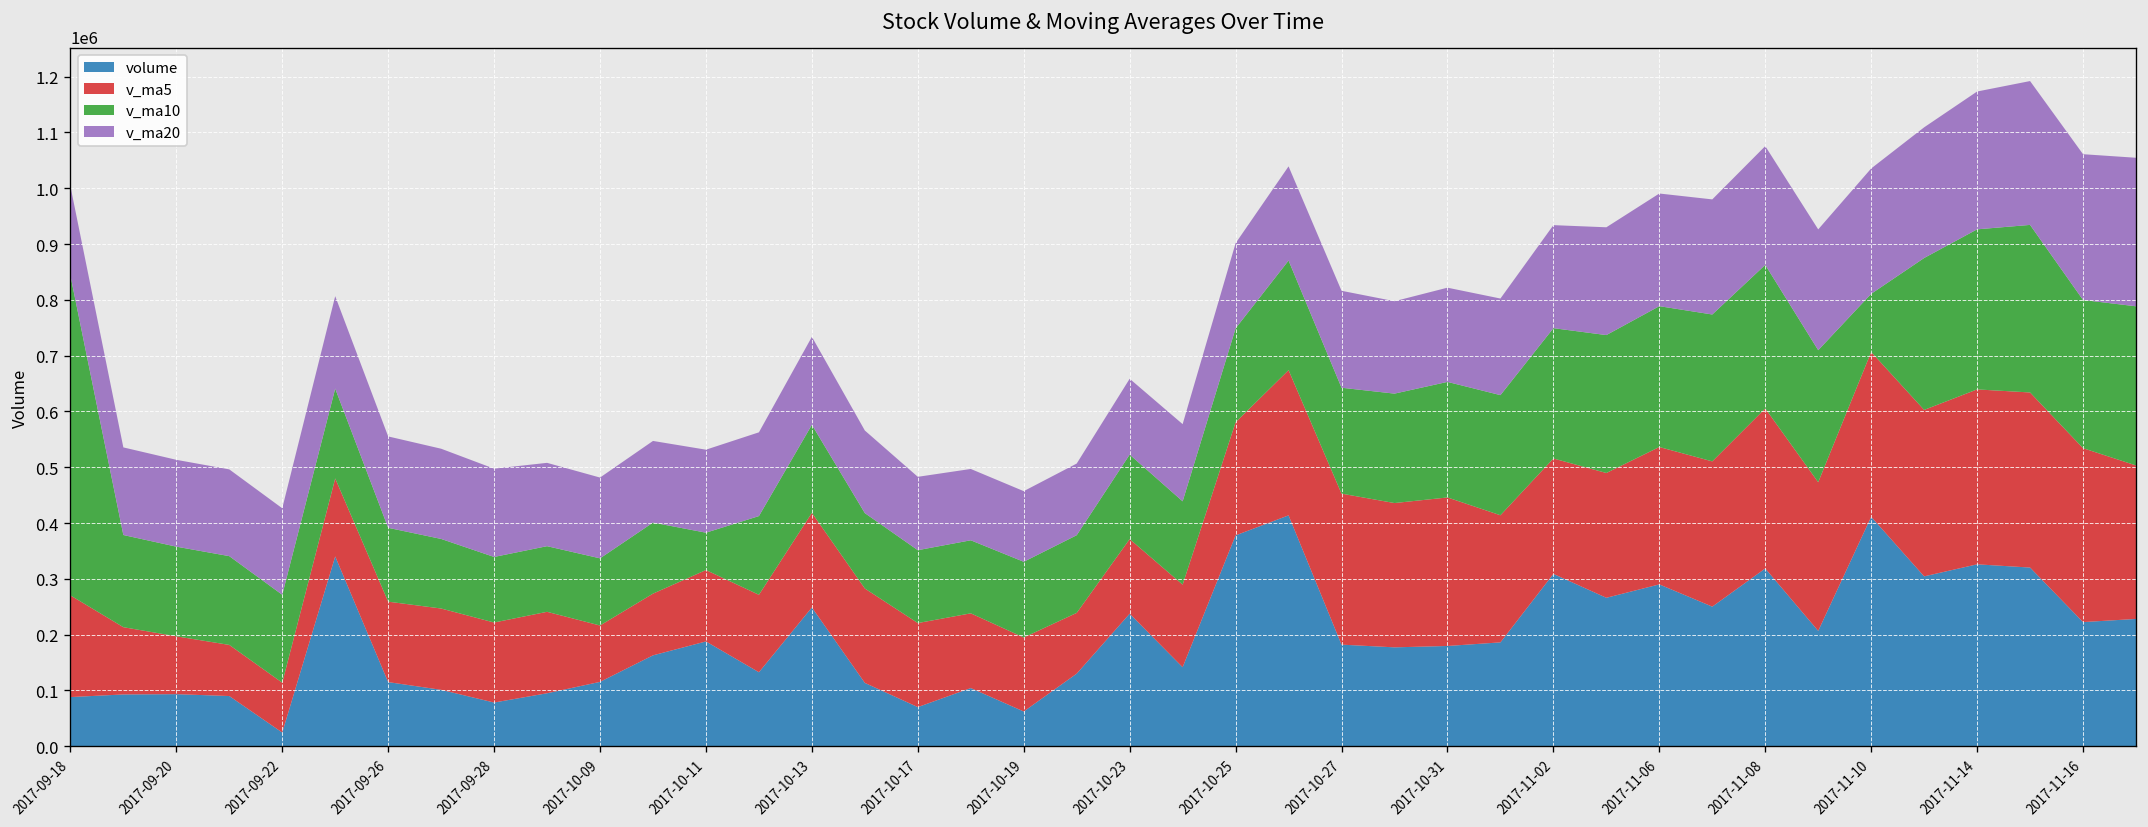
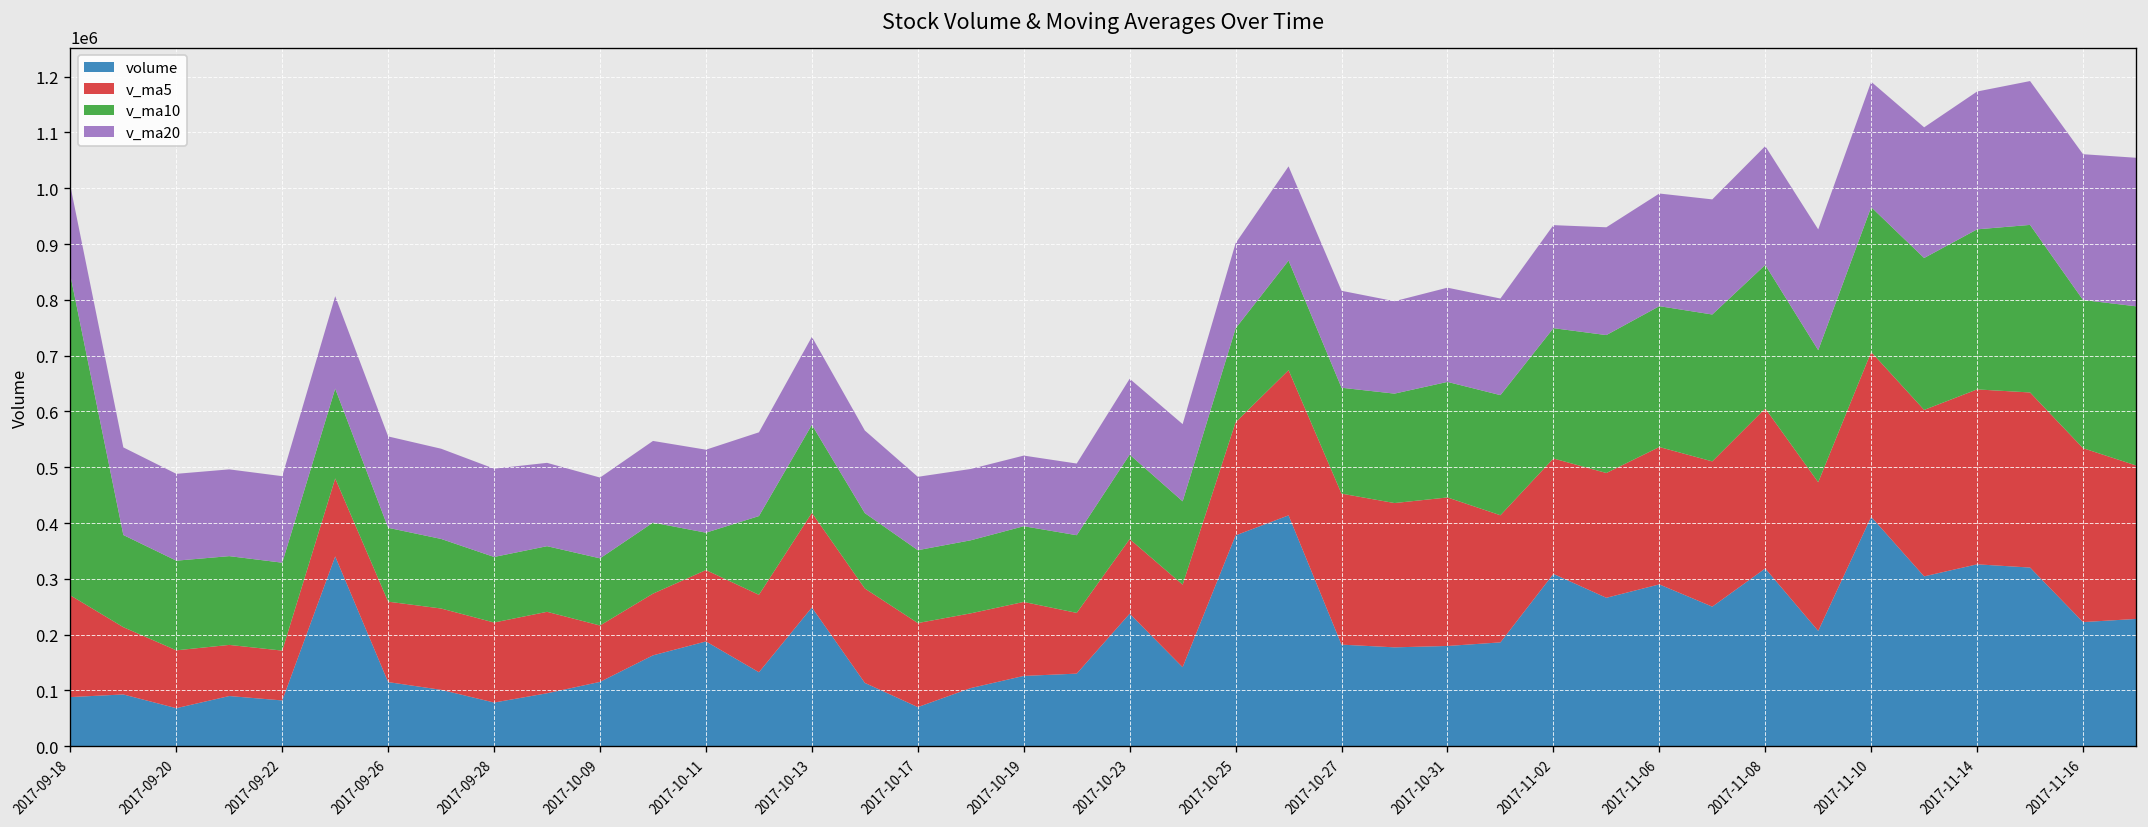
volume, 2017-09-20: 90000 -> 70000
volume, 2017-09-22: 20000 -> 80000
volume, 2017-10-19: 60000 -> 130000
v_ma10, 2017-11-10: 100000 -> 260000
